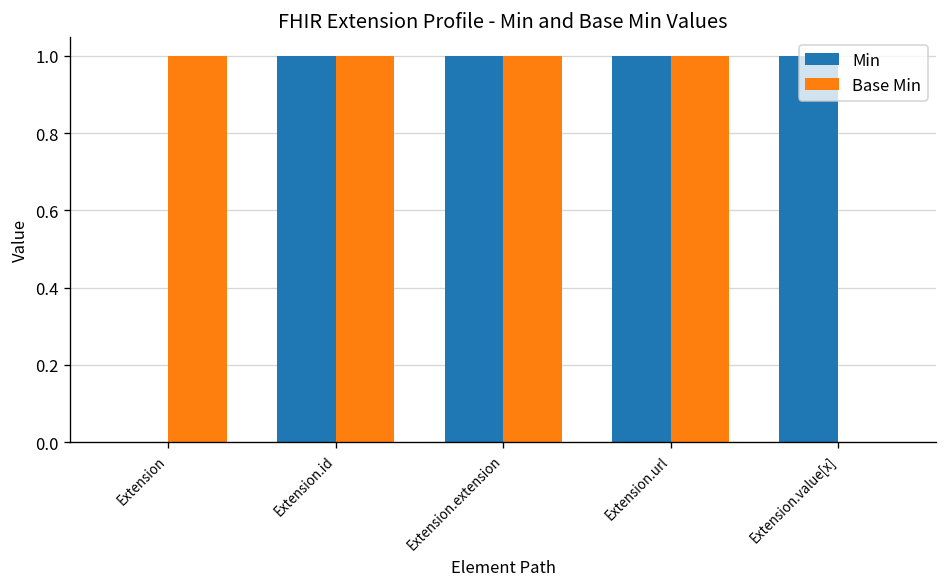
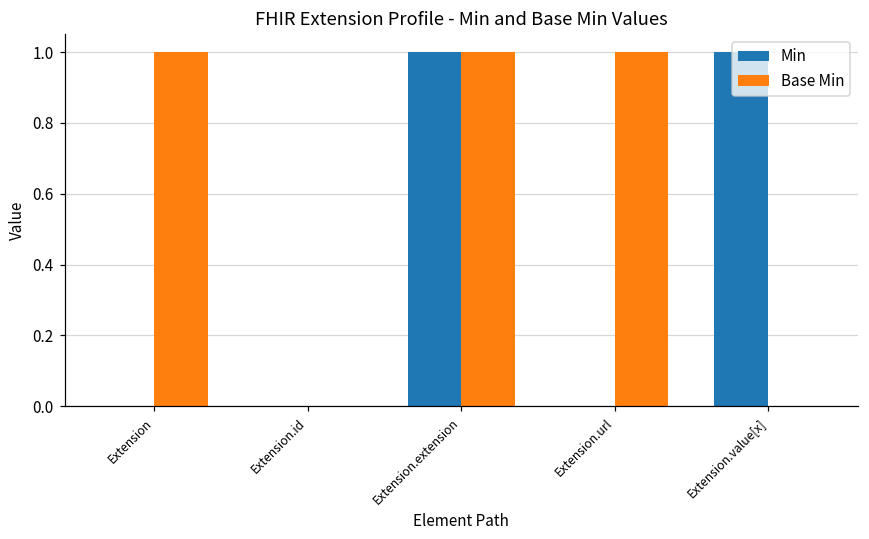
Min, Extension.id: 1 -> 0
Base Min, Extension.id: 1 -> 0
Min, Extension.url: 1 -> 0
